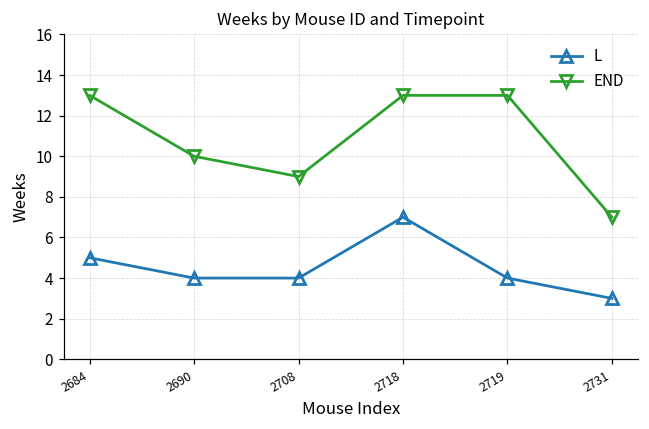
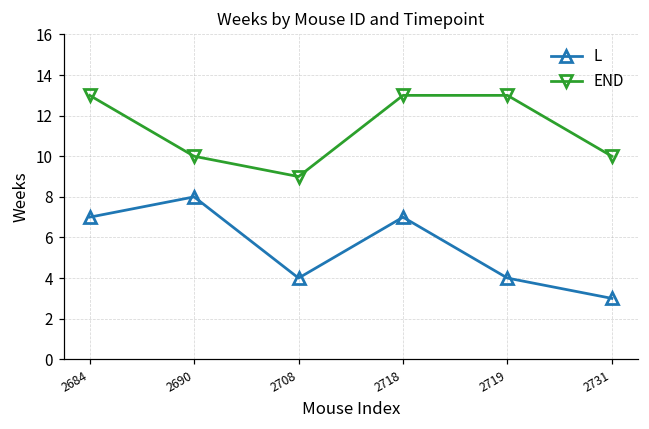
L, 2684: 5 -> 7
L, 2690: 4 -> 8
END, 2731: 7 -> 10
